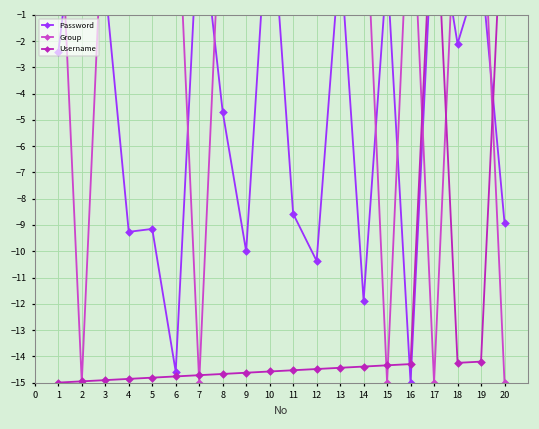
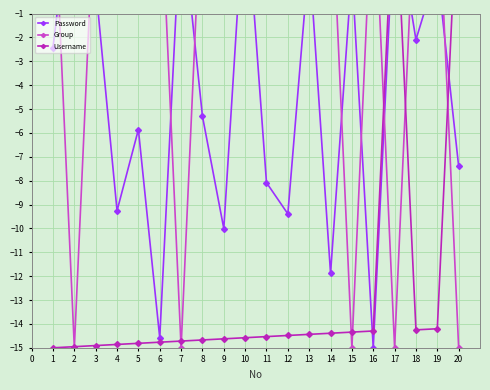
Password, 5: -9.1 -> -5.9
Password, 8: -4.7 -> -5.3
Password, 11: -8.6 -> -8.1
Password, 12: -10.4 -> -9.4
Password, 20: -8.9 -> -7.4
